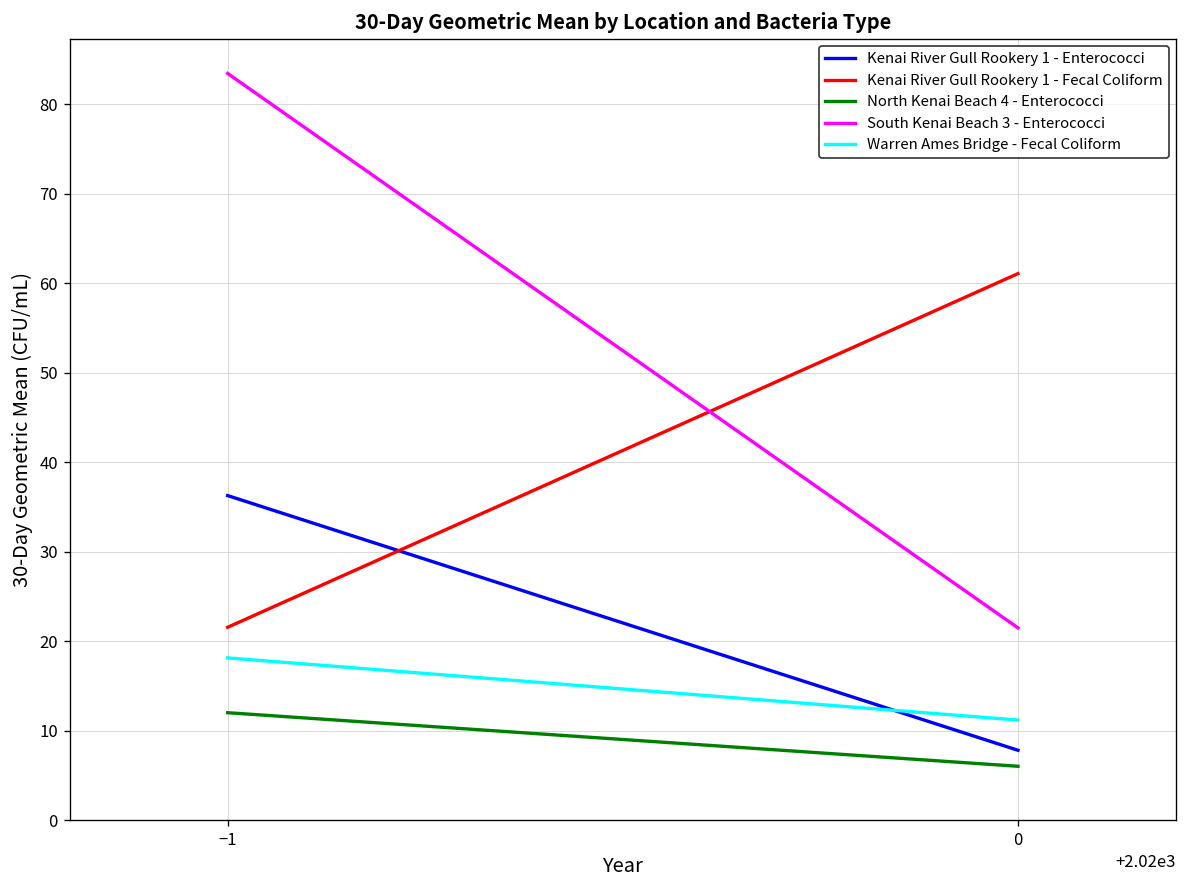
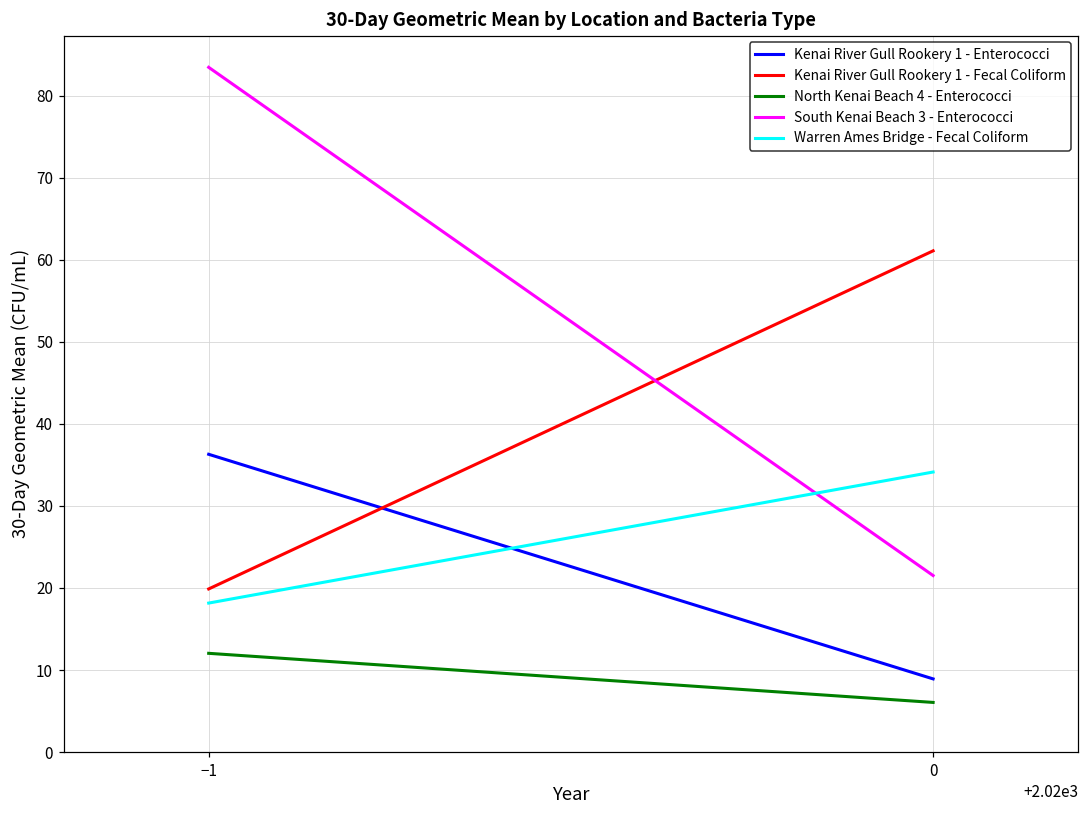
Kenai River Gull Rookery 1 - Fecal Coliform, −1: 22 -> 20
Kenai River Gull Rookery 1 - Enterococci, 0: 8 -> 9
Warren Ames Bridge - Fecal Coliform, 0: 11 -> 34
